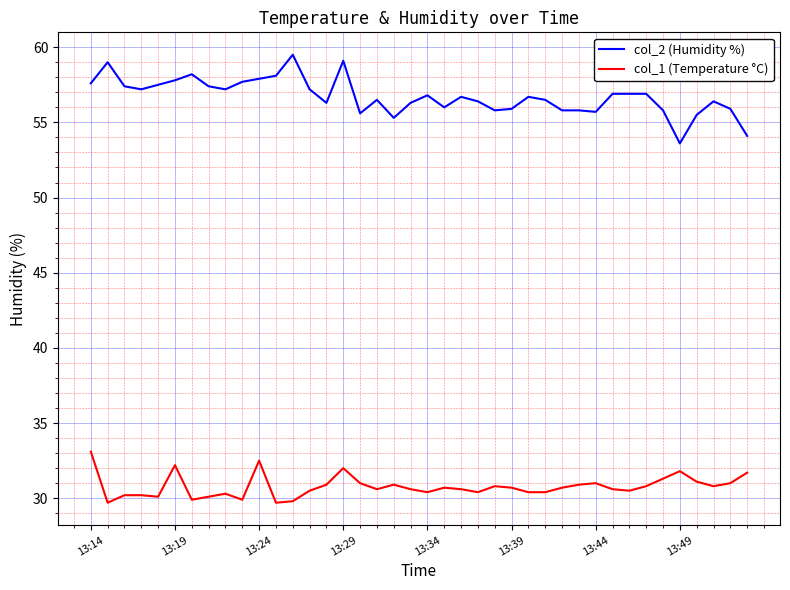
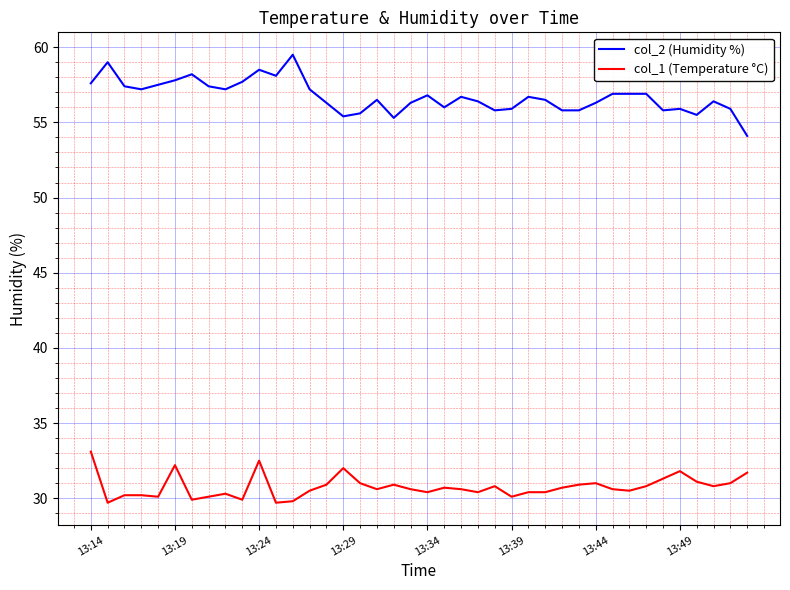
col_2 (Humidity %), 13:24: 57.9 -> 58.5
col_2 (Humidity %), 13:29: 59.1 -> 55.4
col_1 (Temperature °C), 13:39: 30.7 -> 30.1
col_2 (Humidity %), 13:44: 55.7 -> 56.3
col_2 (Humidity %), 13:49: 53.6 -> 55.9
